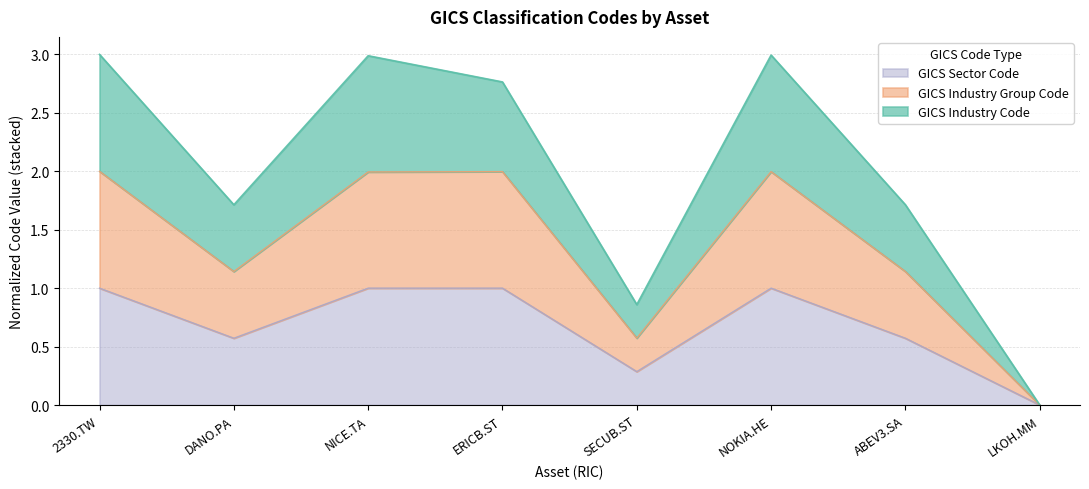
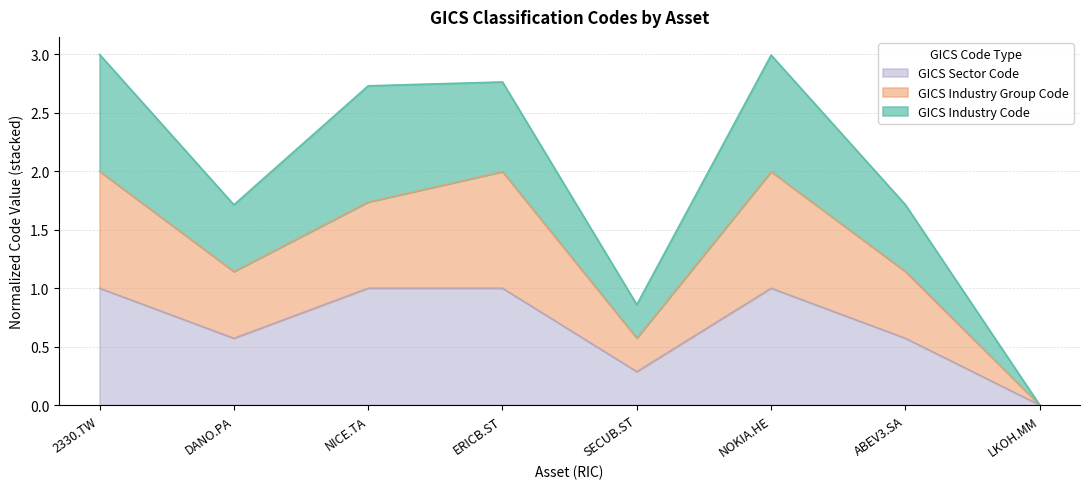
GICS Industry Group Code, NICE.TA: 0.99 -> 0.74
